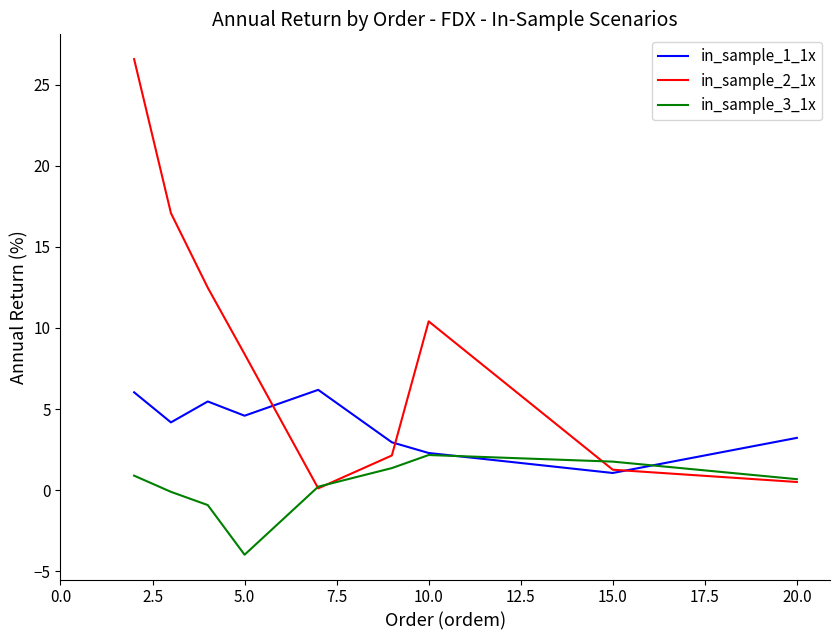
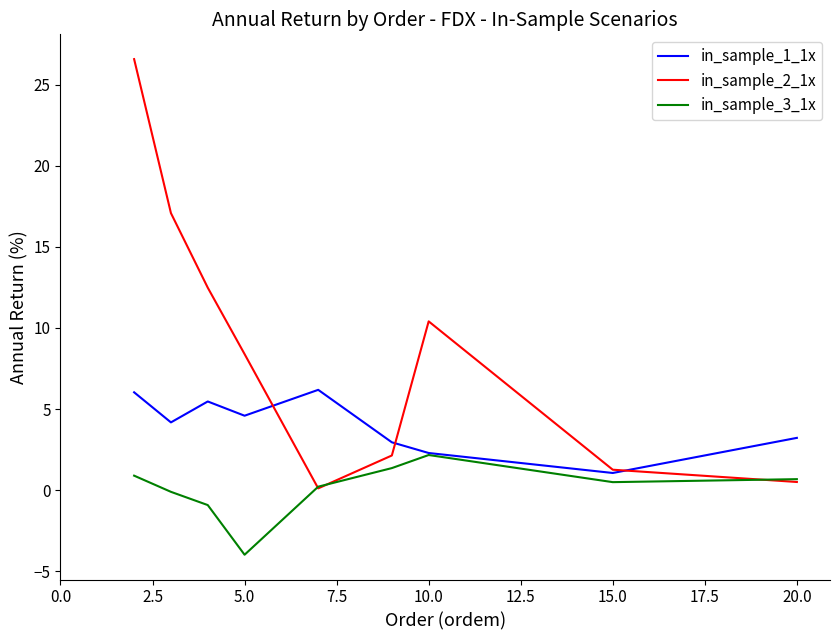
in_sample_3_1x, 15.0: 1.8 -> 0.5
